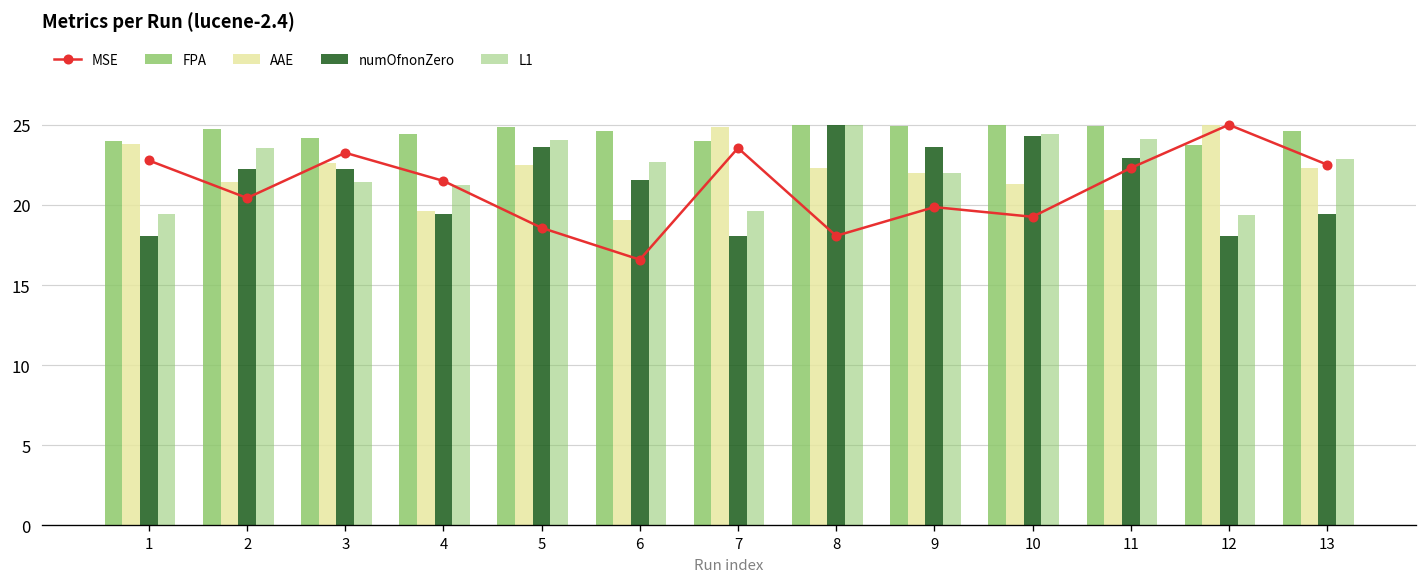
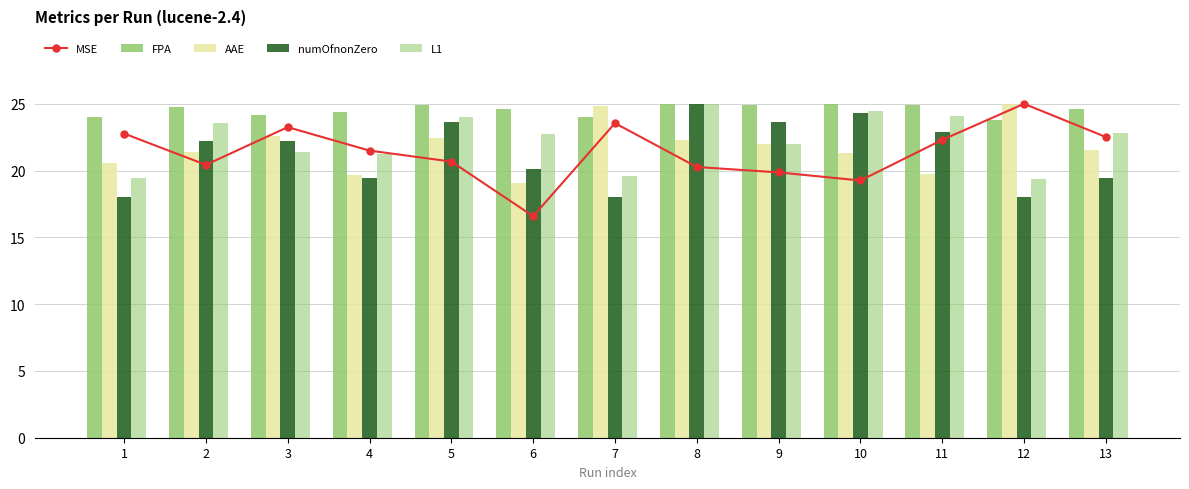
AAE, 1: 23.8 -> 20.5
MSE, 5: 18.6 -> 20.7
numOfnonZero, 6: 21.5 -> 20.1
MSE, 8: 18.1 -> 20.3
AAE, 13: 22.3 -> 21.5
